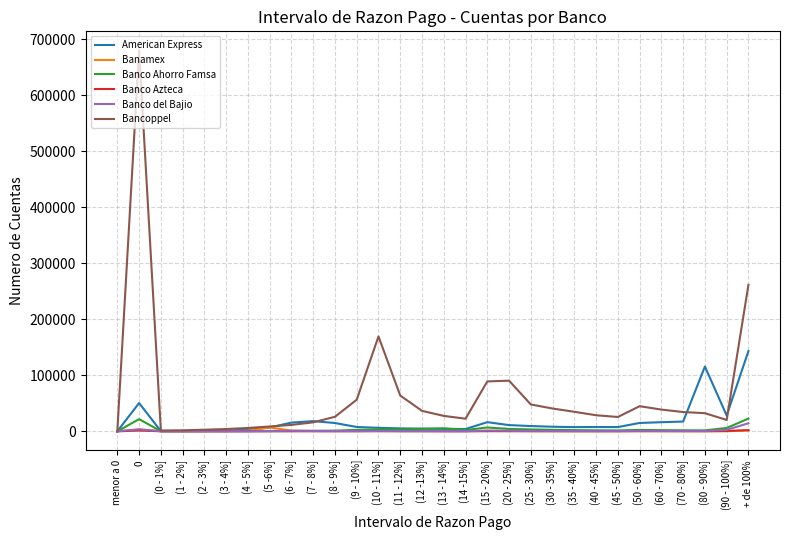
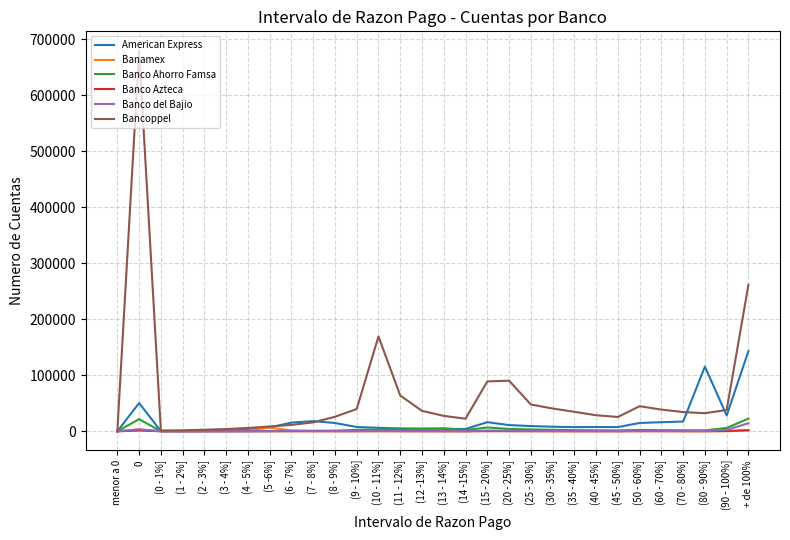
Bancoppel, (9 - 10%]: 60000 -> 40000
Bancoppel, (90 - 100%]: 20000 -> 40000
